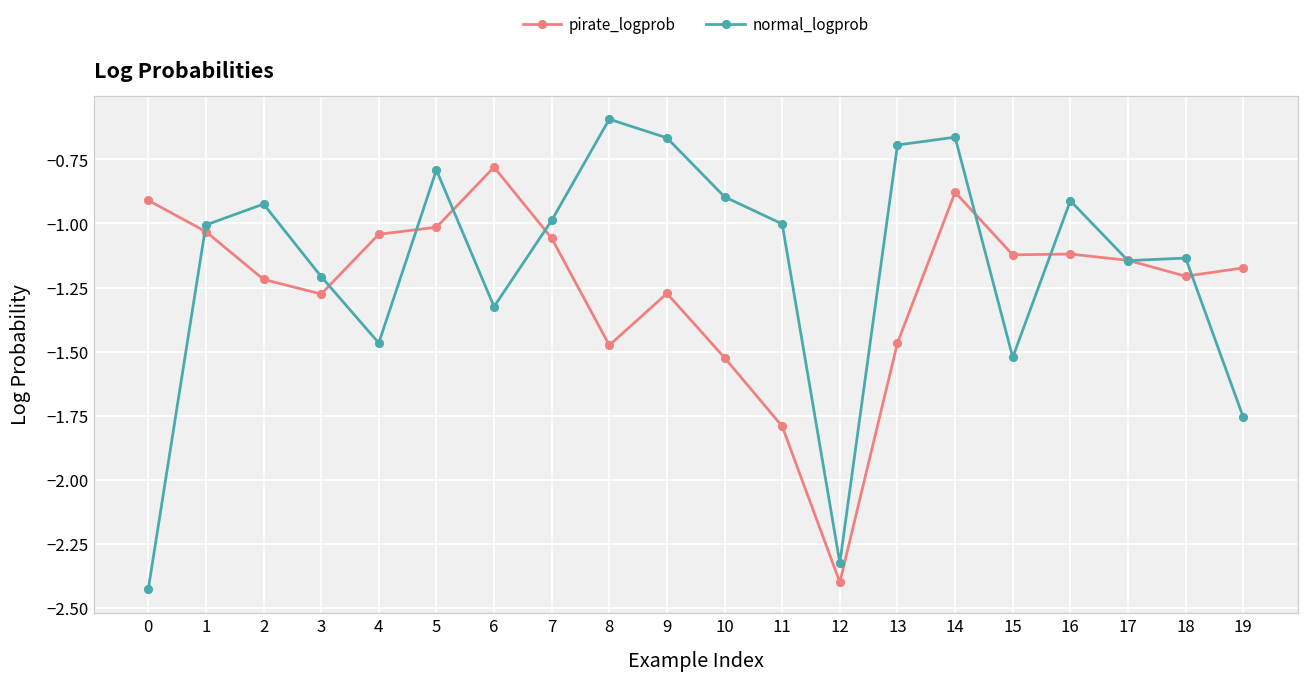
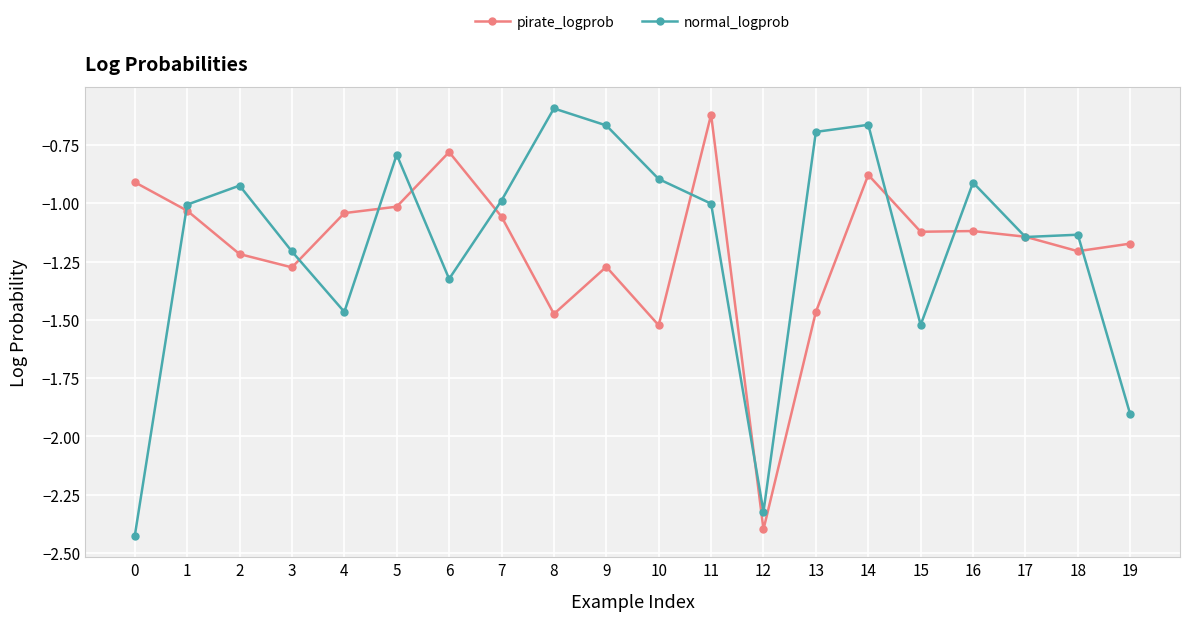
pirate_logprob, 11: -1.79 -> -0.62
normal_logprob, 19: -1.76 -> -1.91
